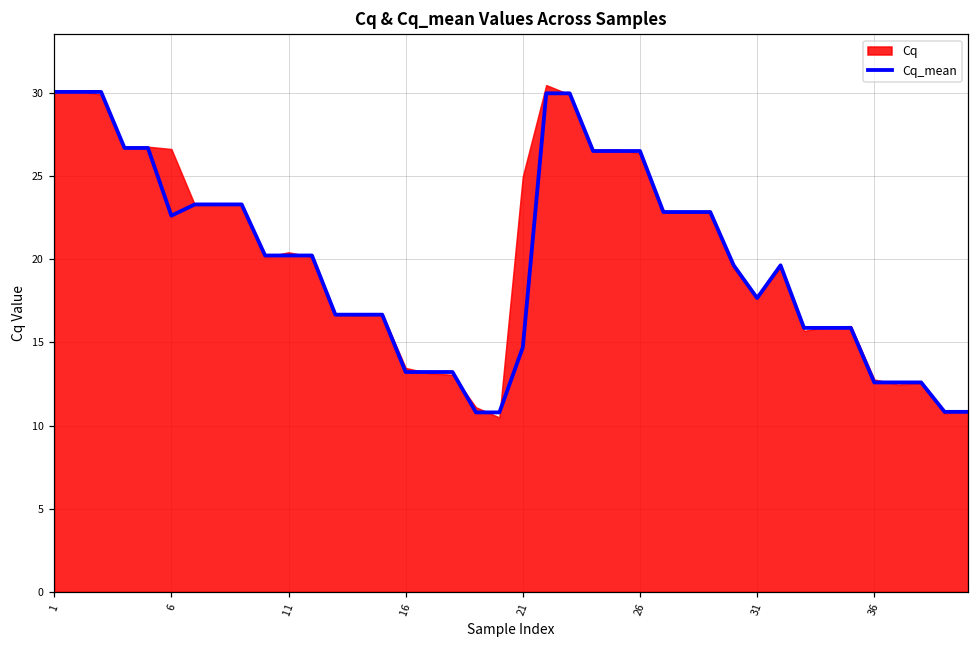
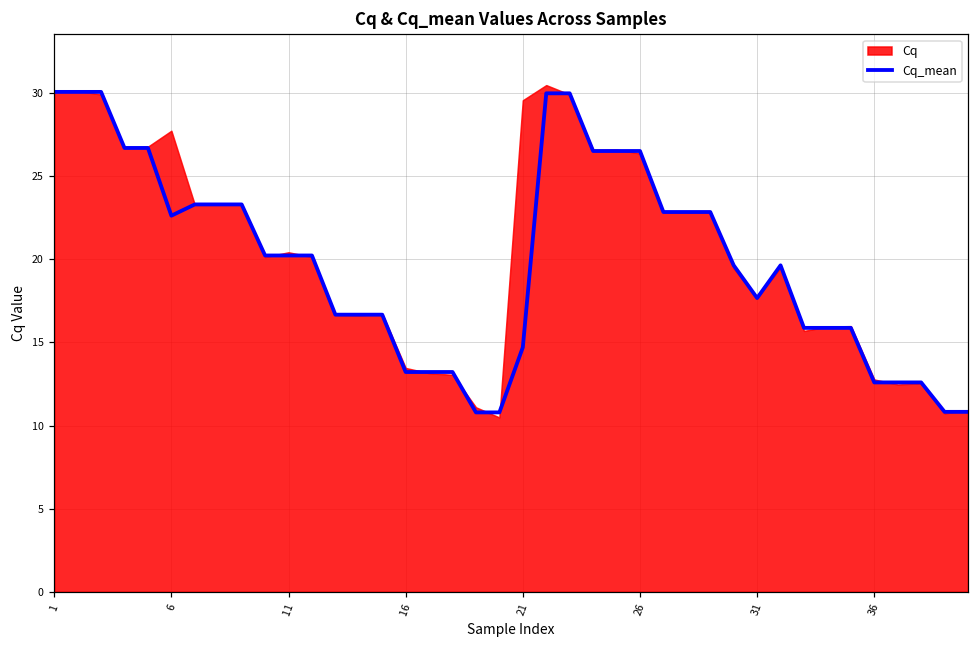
Cq, 6: 26.6 -> 27.7
Cq, 21: 25.0 -> 29.6
